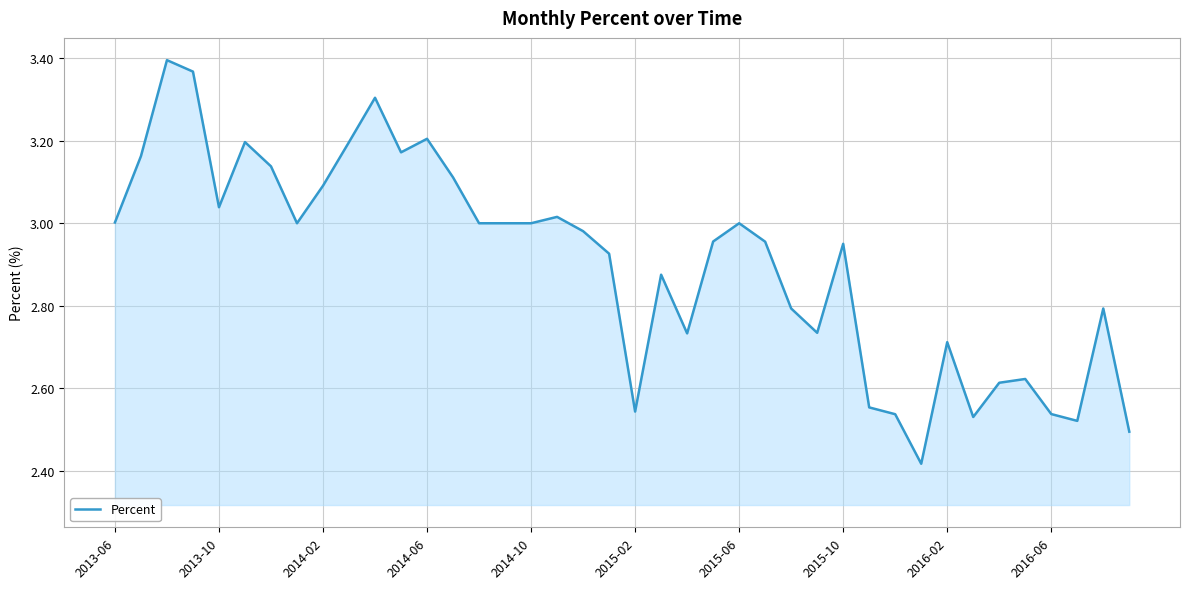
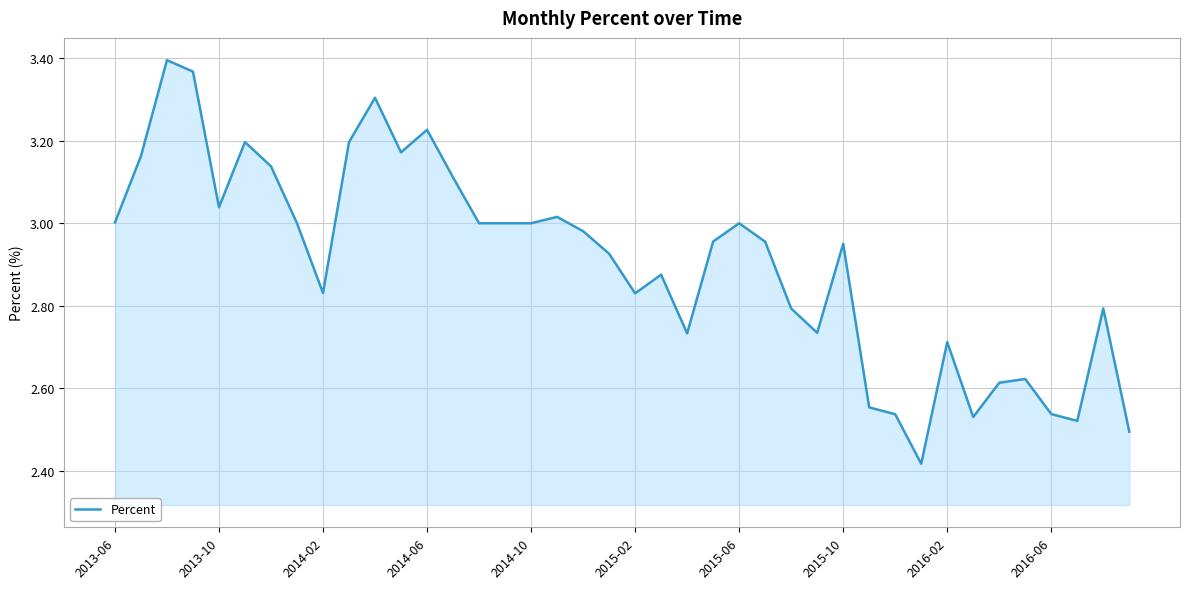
2014-02: 3.09 -> 2.83
2014-06: 3.20 -> 3.23
2015-02: 2.54 -> 2.83
